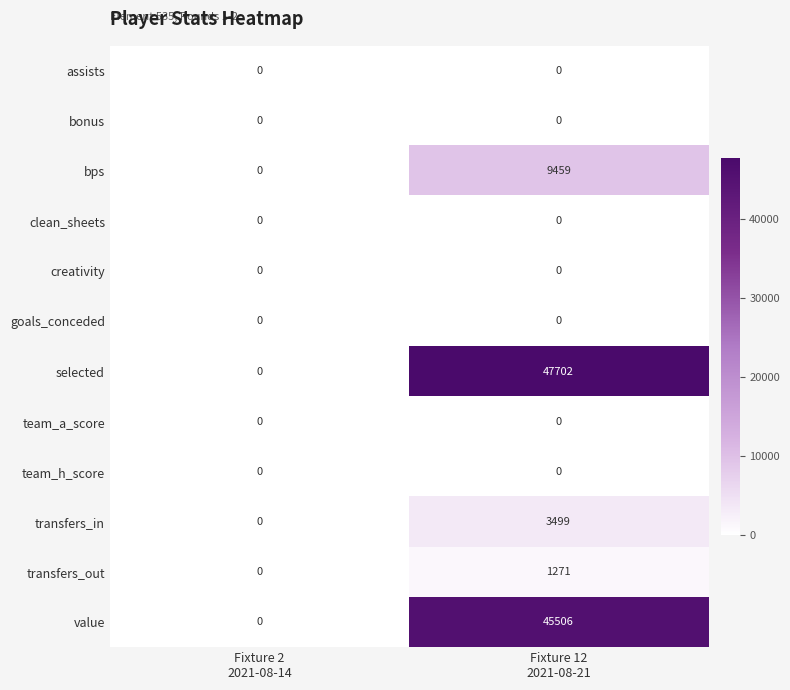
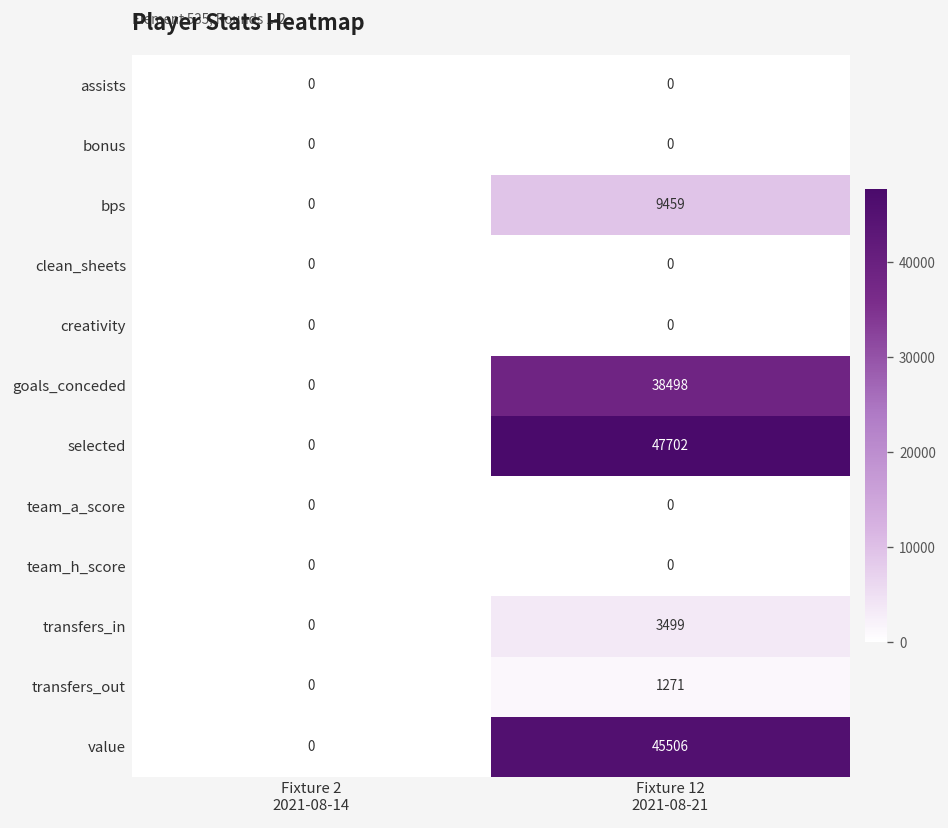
goals_conceded, Fixture 12 2021-08-21: 0 -> 38498
